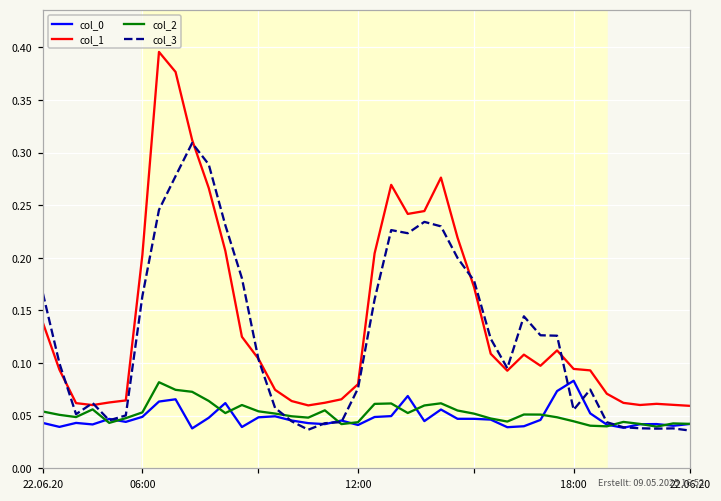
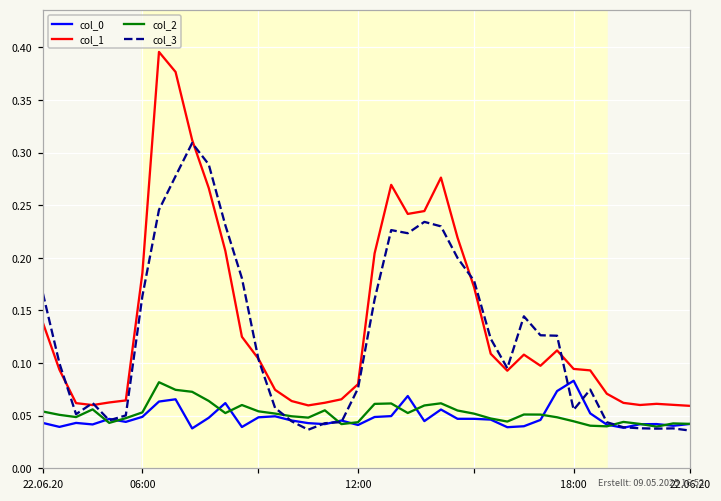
col_1, 06:00: 0.20 -> 0.19
